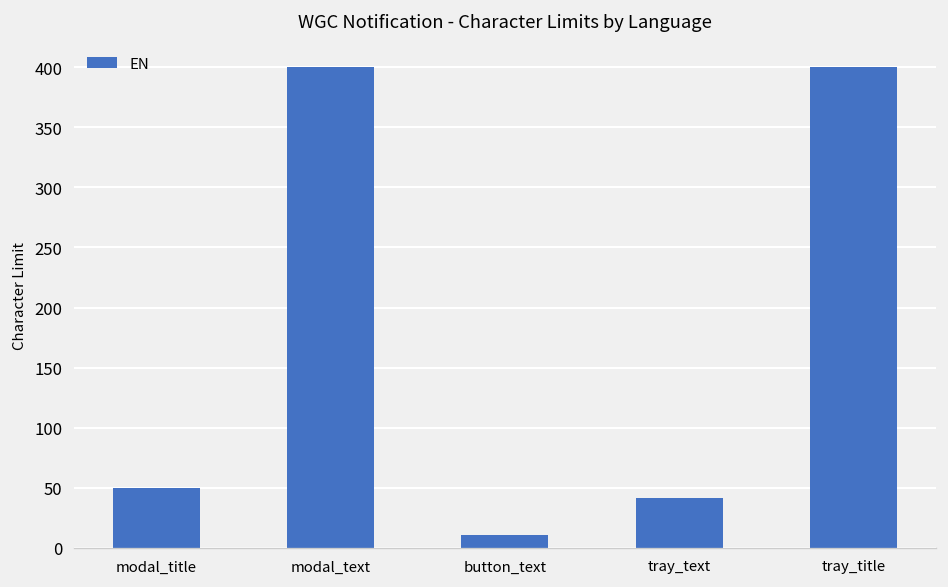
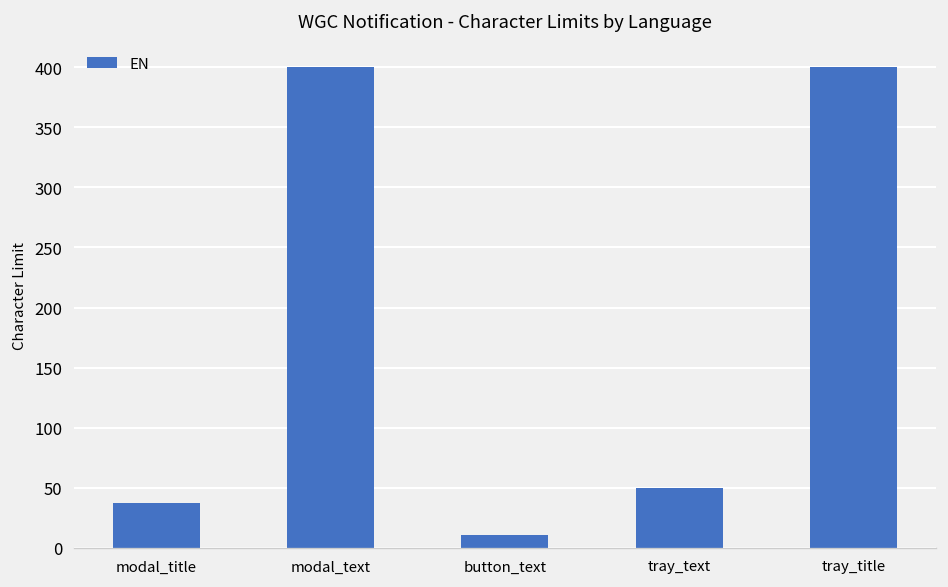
modal_title: 50 -> 37
tray_text: 41 -> 50
